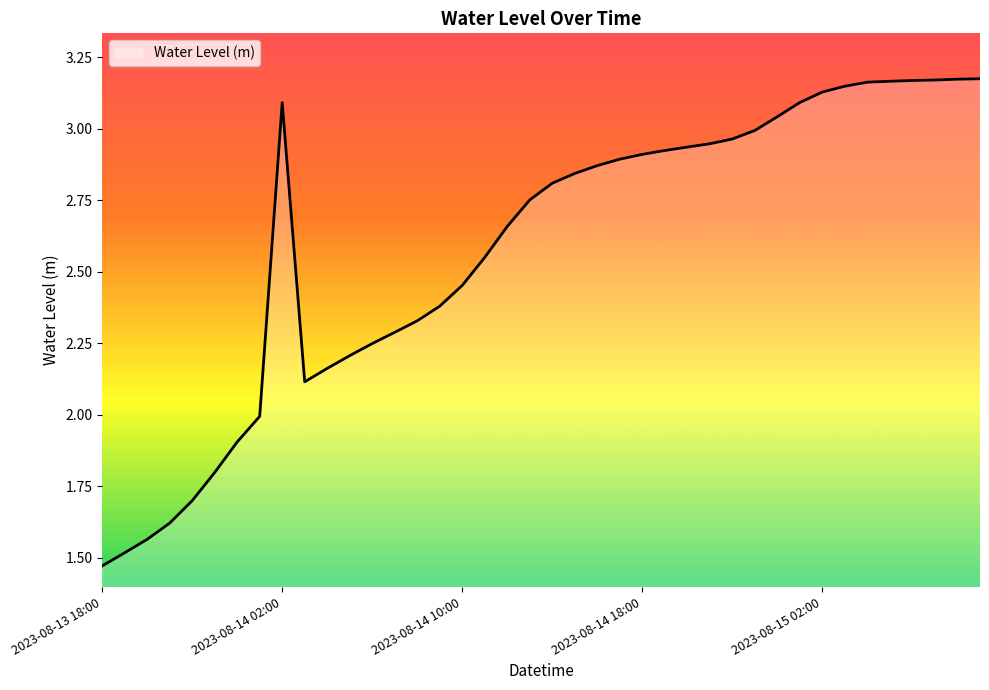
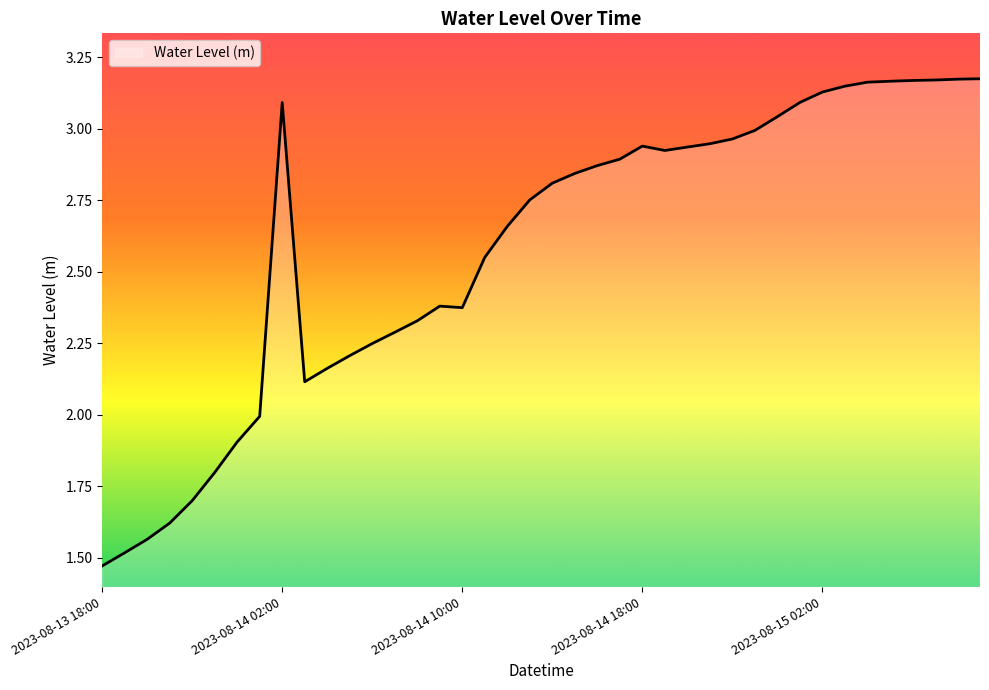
2023-08-14 10:00: 2.45 -> 2.38
2023-08-14 18:00: 2.91 -> 2.94
